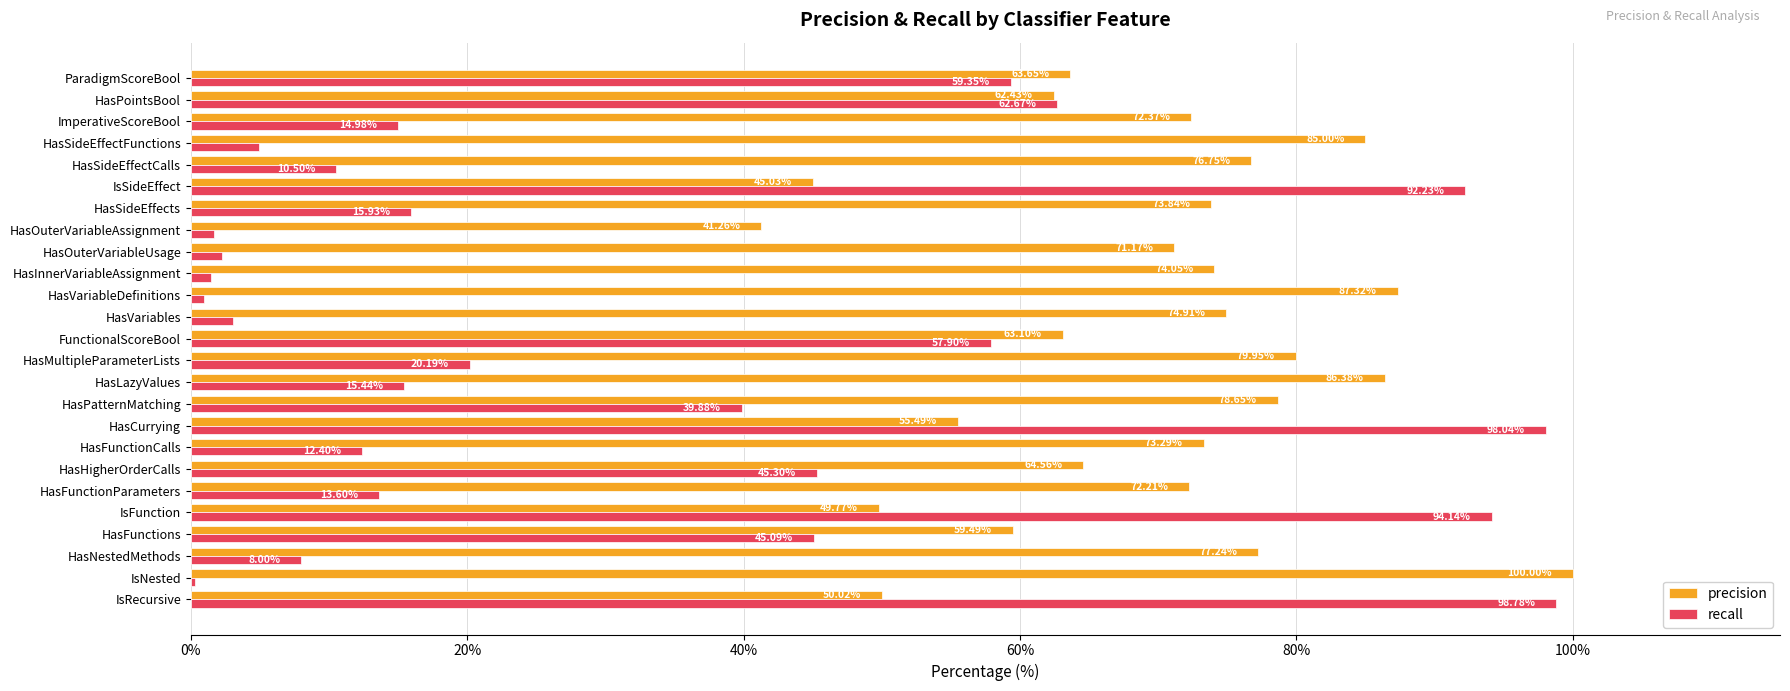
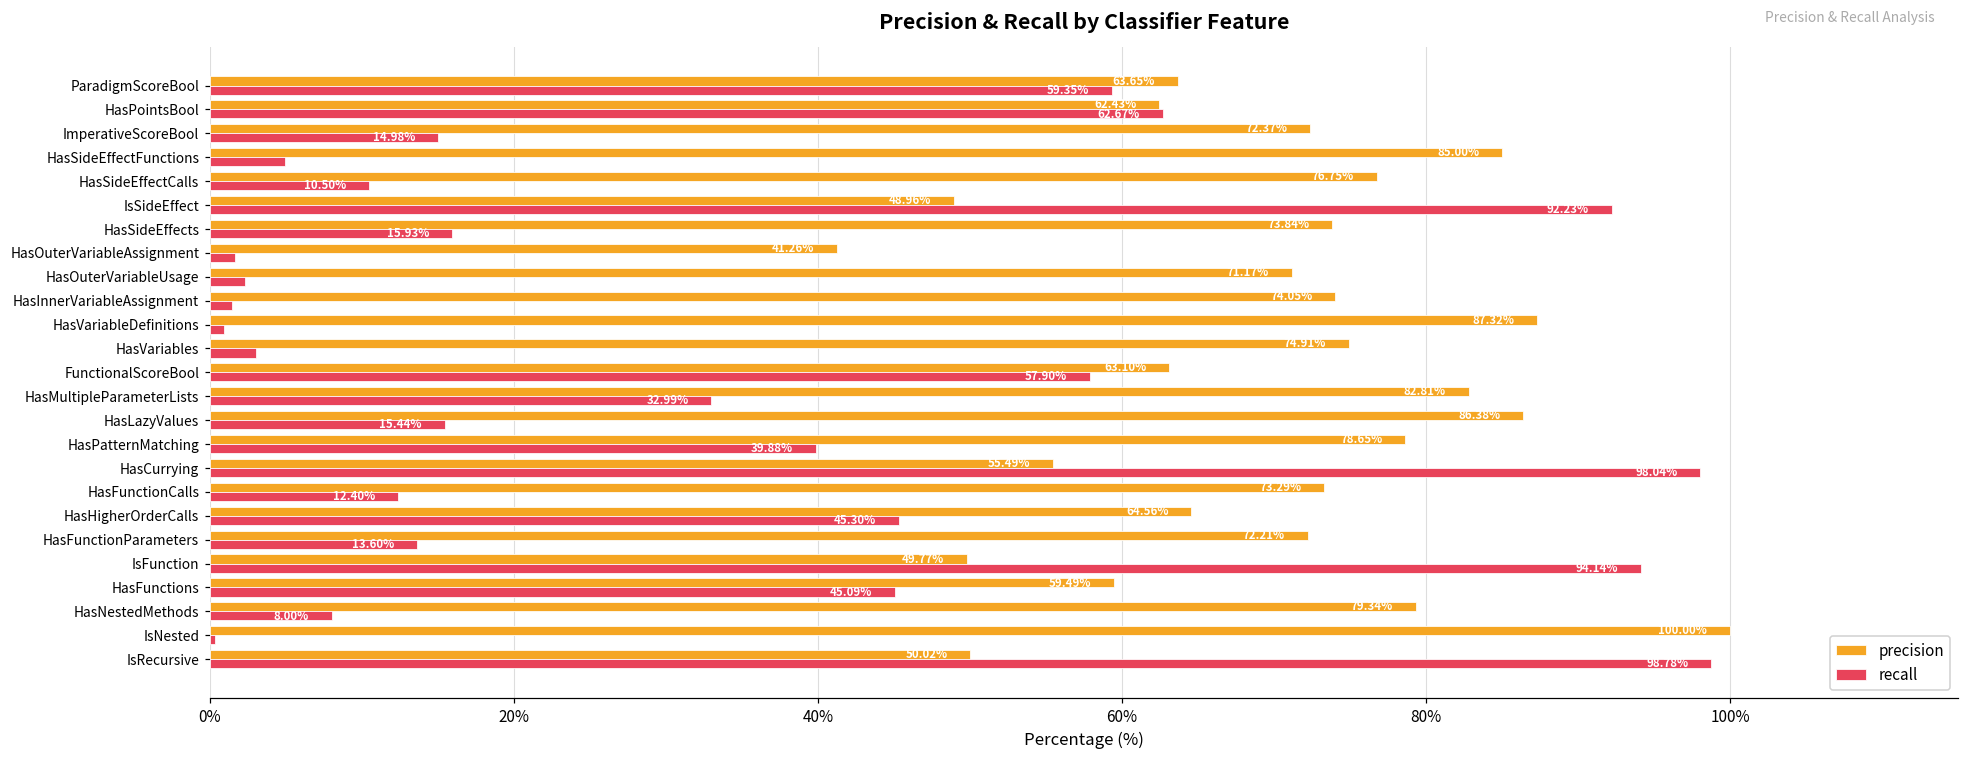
precision, IsSideEffect: 45.03% -> 48.96%
precision, HasMultipleParameterLists: 79.95% -> 82.81%
recall, HasMultipleParameterLists: 20.19% -> 32.99%
precision, HasNestedMethods: 77.24% -> 79.34%
